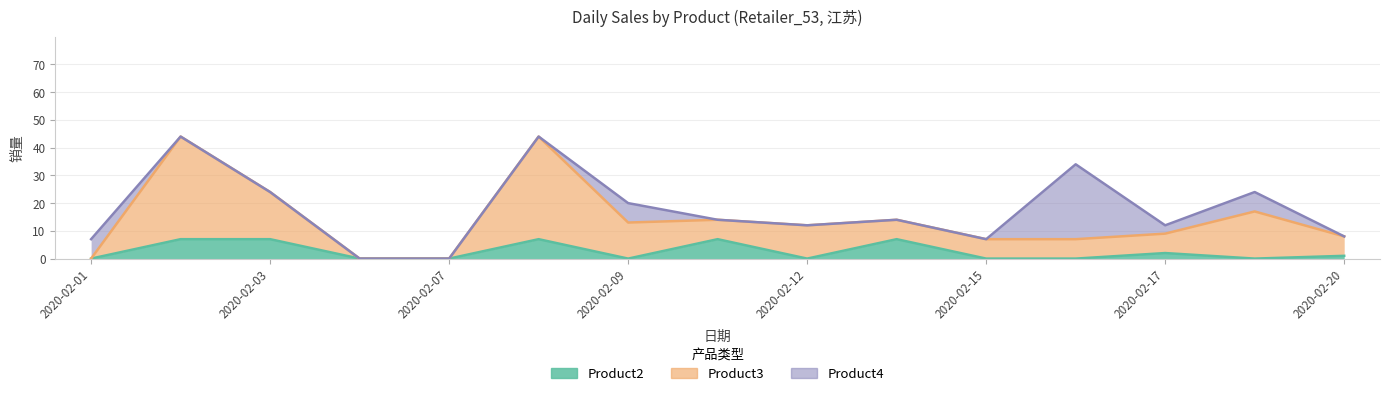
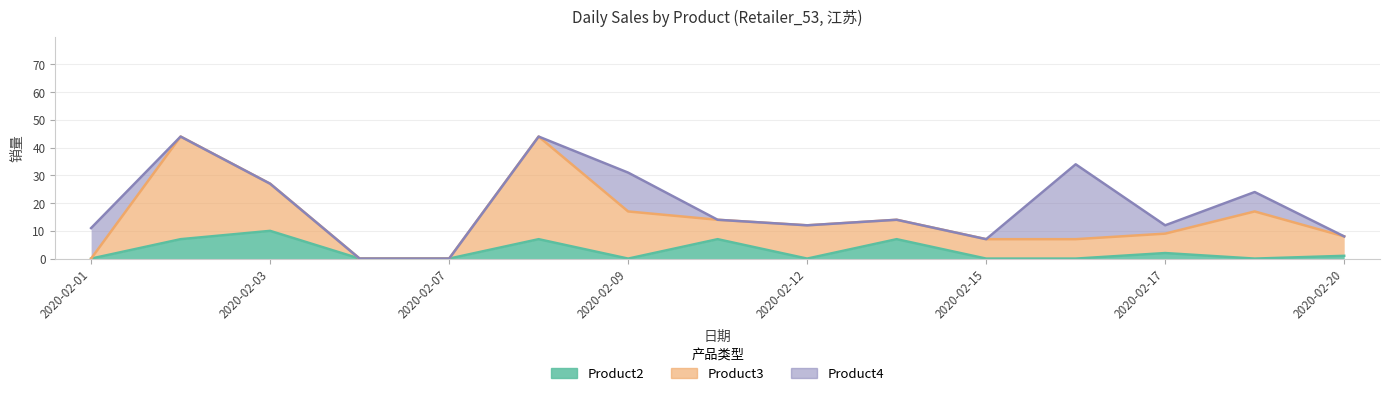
Product4, 2020-02-01: 7 -> 11
Product2, 2020-02-03: 7 -> 10
Product3, 2020-02-09: 13 -> 17
Product4, 2020-02-09: 7 -> 14
